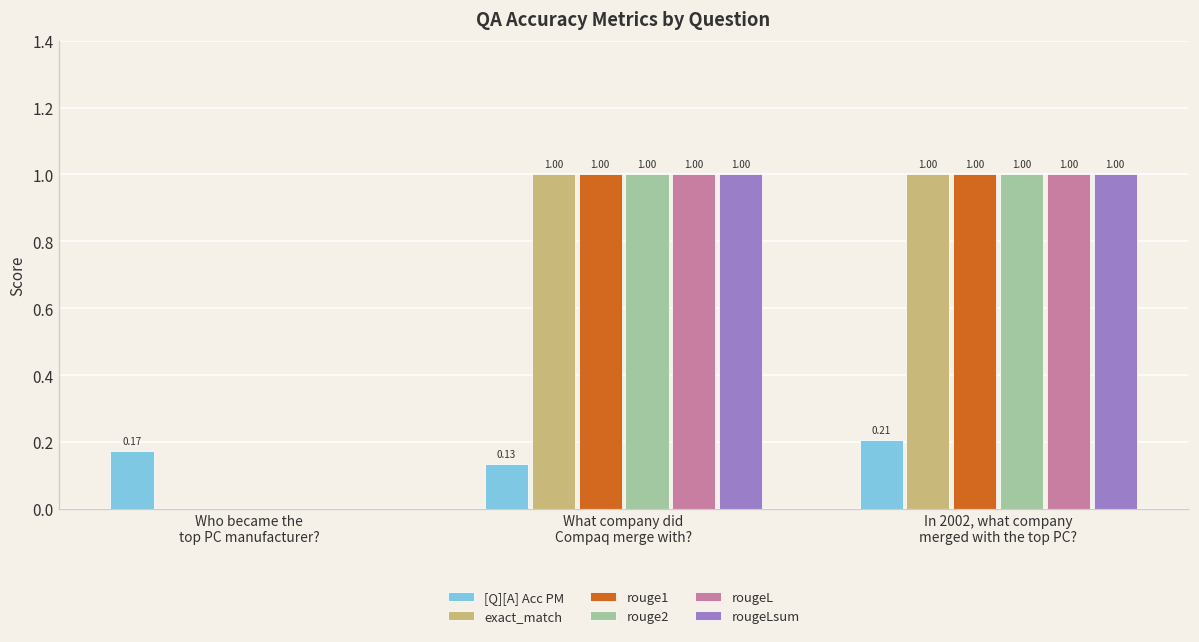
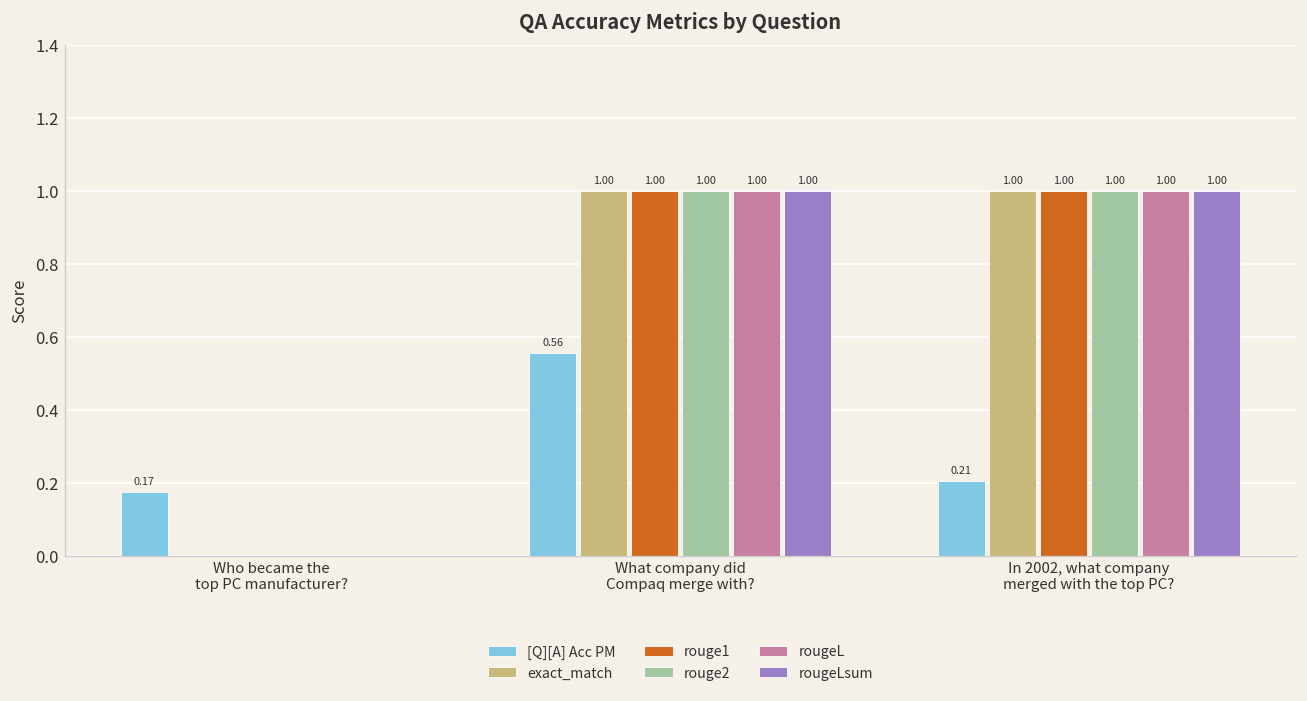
[Q][A] Acc PM, What company did Compaq merge with?: 0.13 -> 0.56
